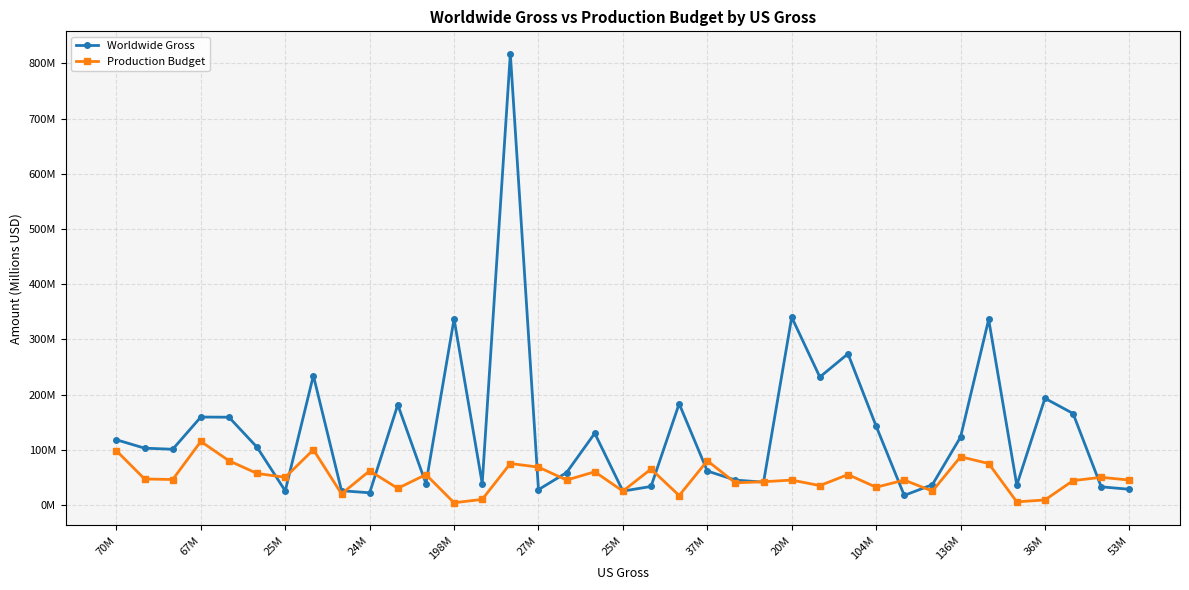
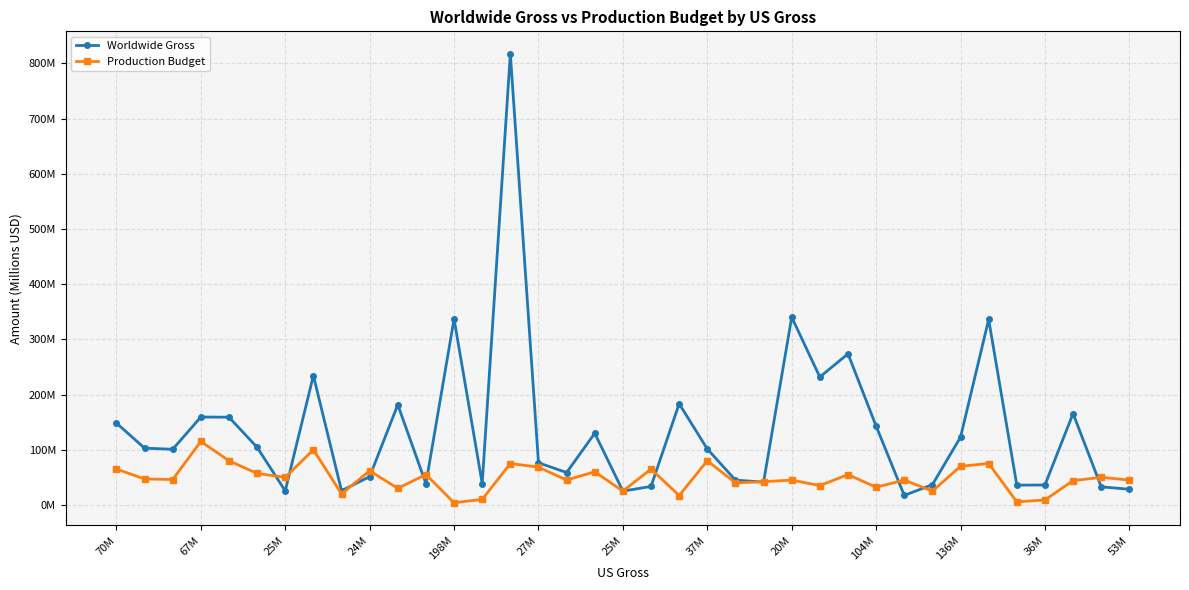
Worldwide Gross, 70M: 120000000 -> 150000000
Production Budget, 70M: 100000000 -> 70000000
Worldwide Gross, 24M: 20000000 -> 50000000
Worldwide Gross, 27M: 30000000 -> 80000000
Worldwide Gross, 37M: 60000000 -> 100000000
Production Budget, 136M: 90000000 -> 70000000
Worldwide Gross, 36M: 190000000 -> 40000000
